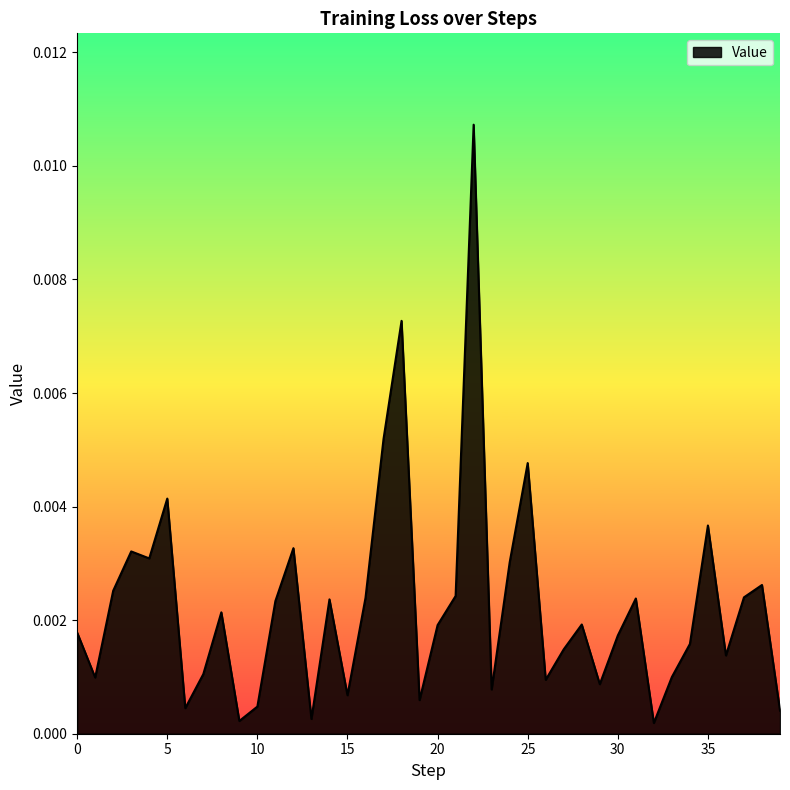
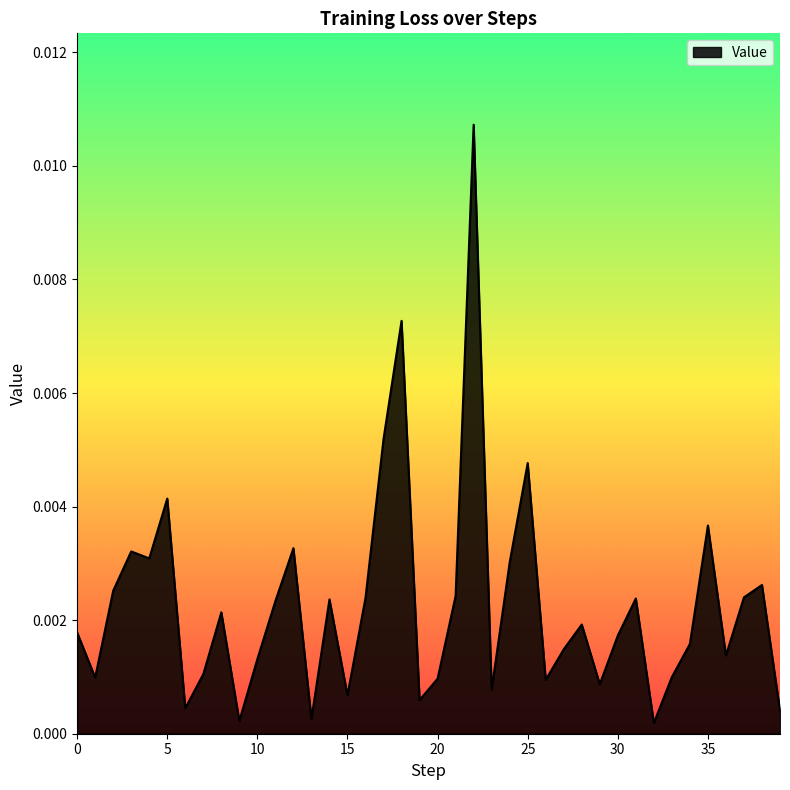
10: 0.0005 -> 0.0013
20: 0.0019 -> 0.0010
